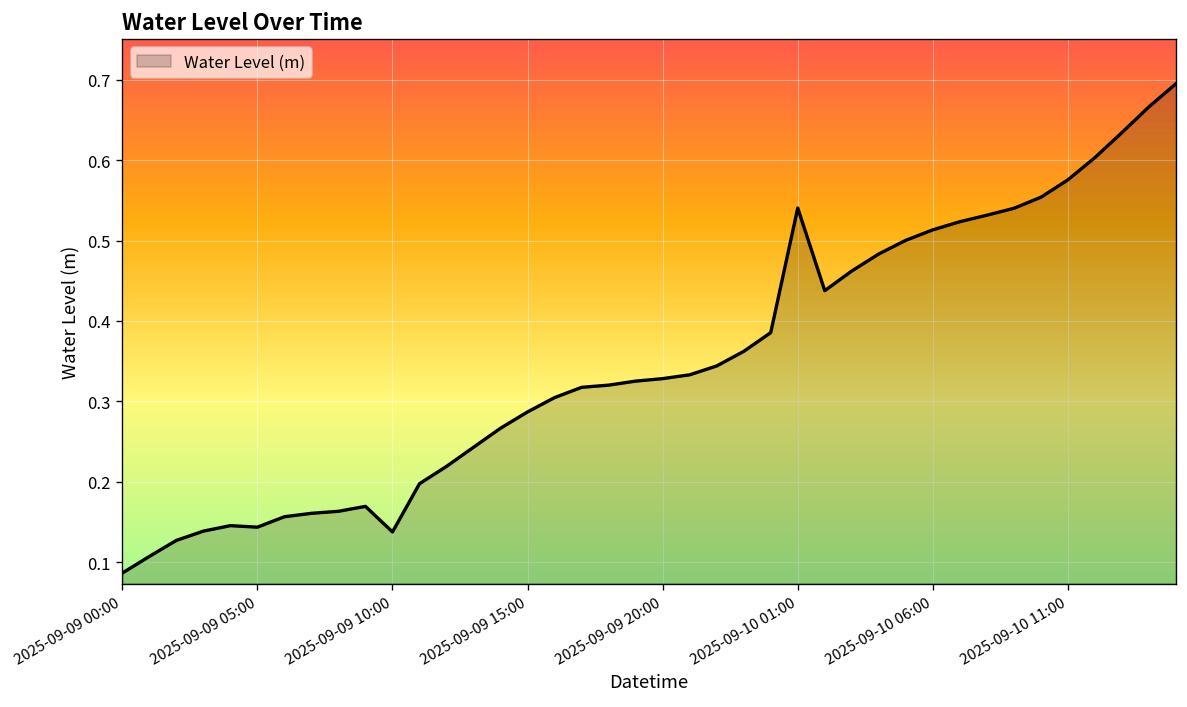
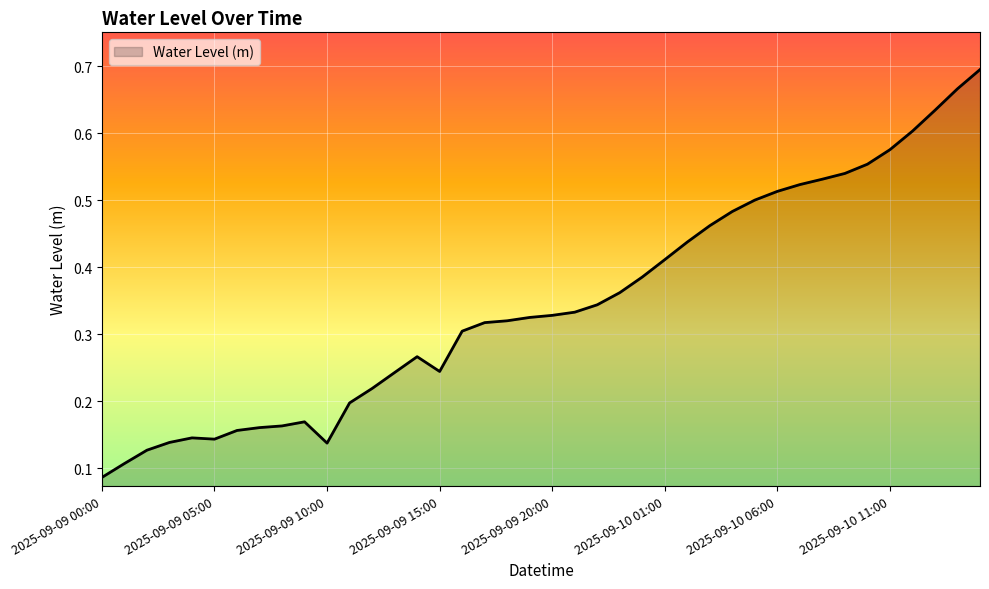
2025-09-09 15:00: 0.29 -> 0.24
2025-09-10 01:00: 0.54 -> 0.41
